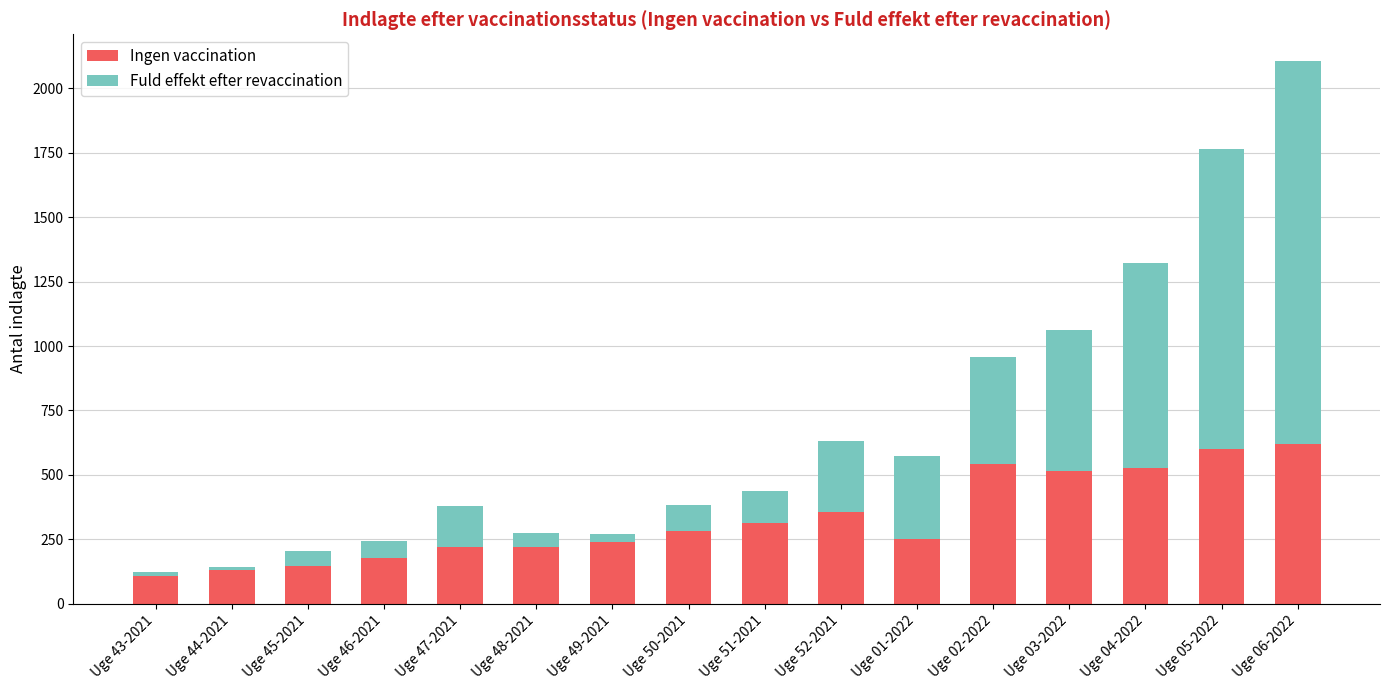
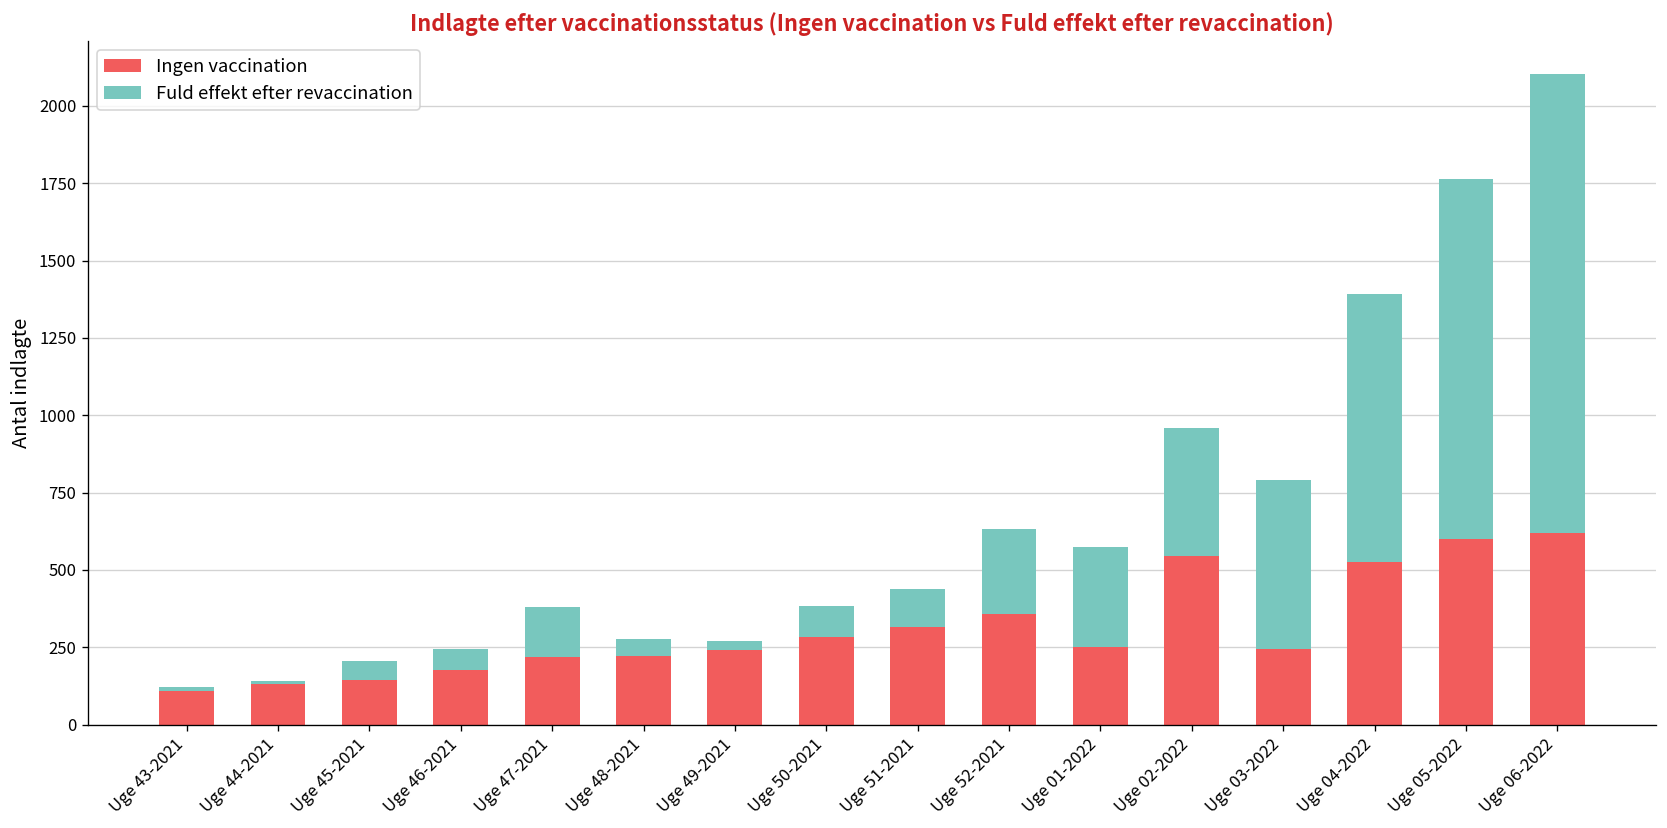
Ingen vaccination, Uge 03-2022: 520 -> 240
Fuld effekt efter revaccination, Uge 04-2022: 800 -> 870
